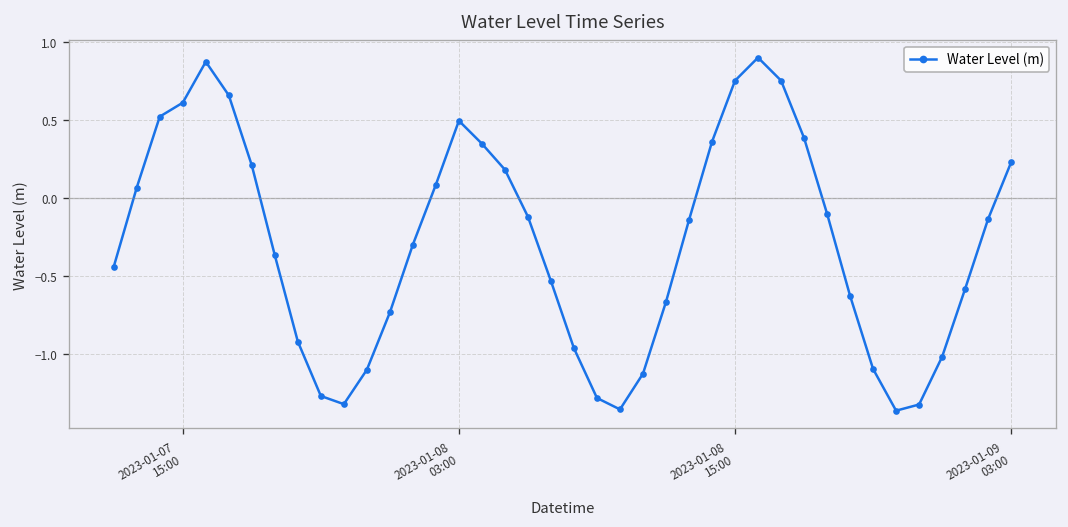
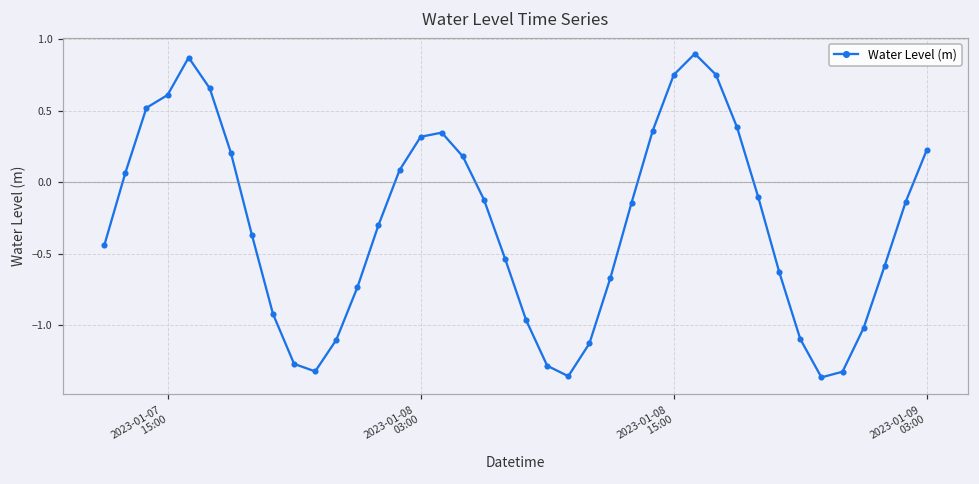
2023-01-08 03:00: 0.49 -> 0.32
